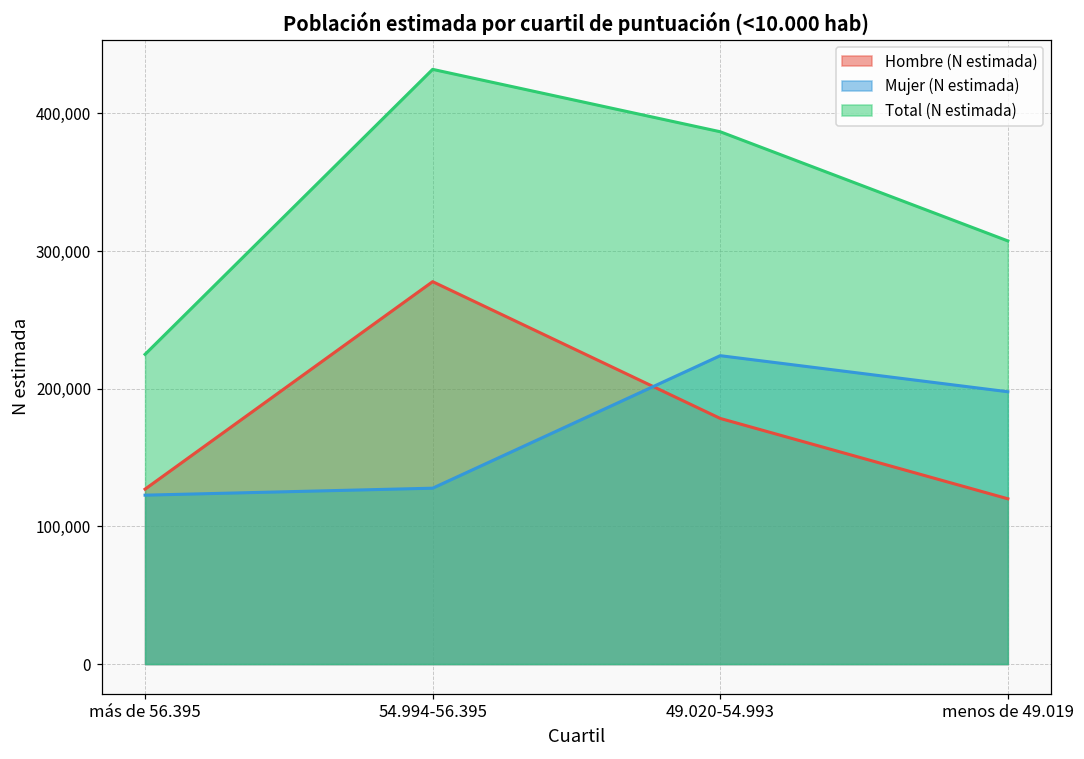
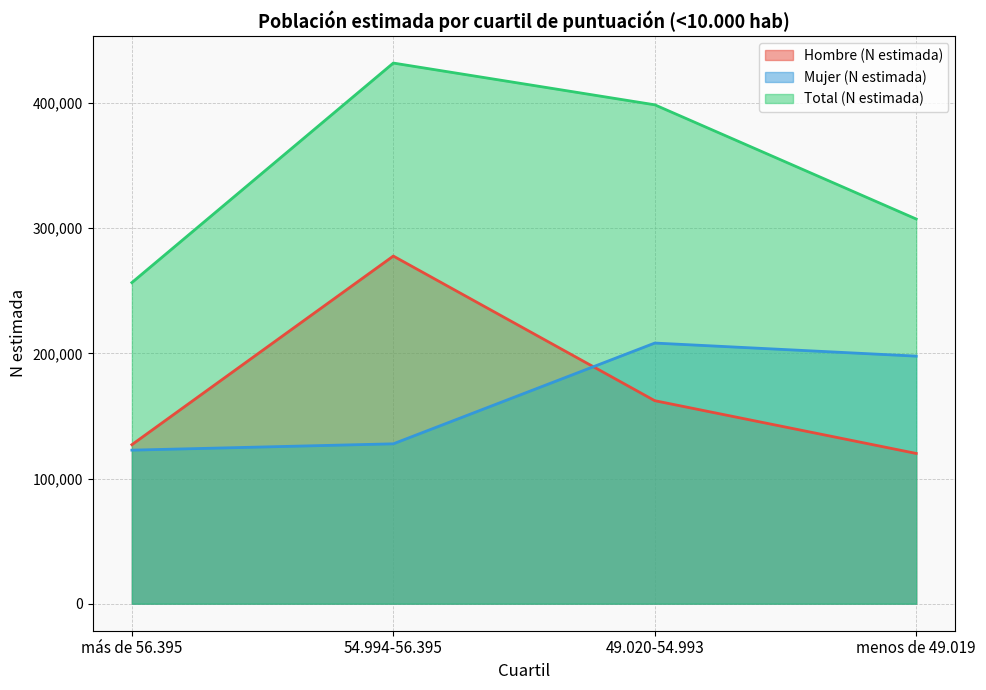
Total (N estimada), más de 56.395: 225,000 -> 257,000
Hombre (N estimada), 49.020-54.993: 178,000 -> 162,000
Mujer (N estimada), 49.020-54.993: 224,000 -> 208,000
Total (N estimada), 49.020-54.993: 387,000 -> 399,000
